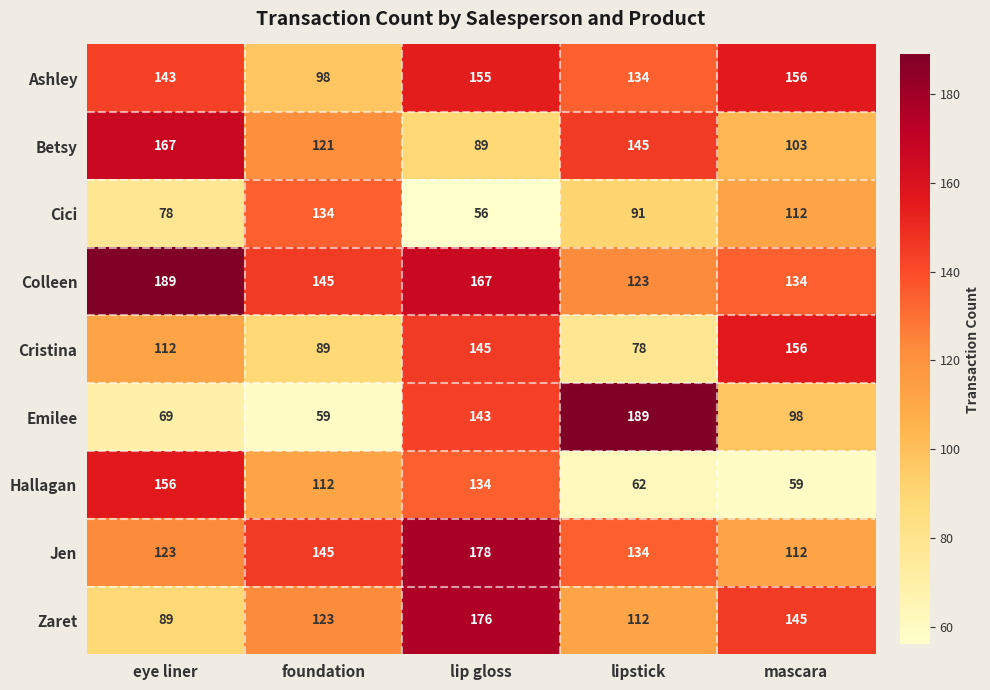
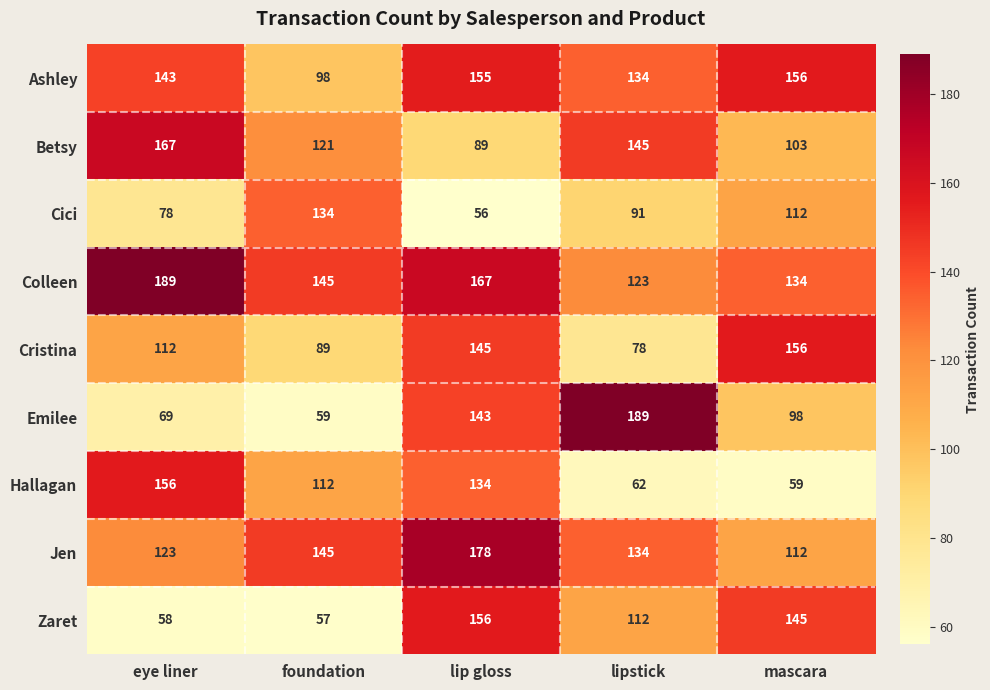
Zaret, eye liner: 89 -> 58
Zaret, foundation: 123 -> 57
Zaret, lip gloss: 176 -> 156
